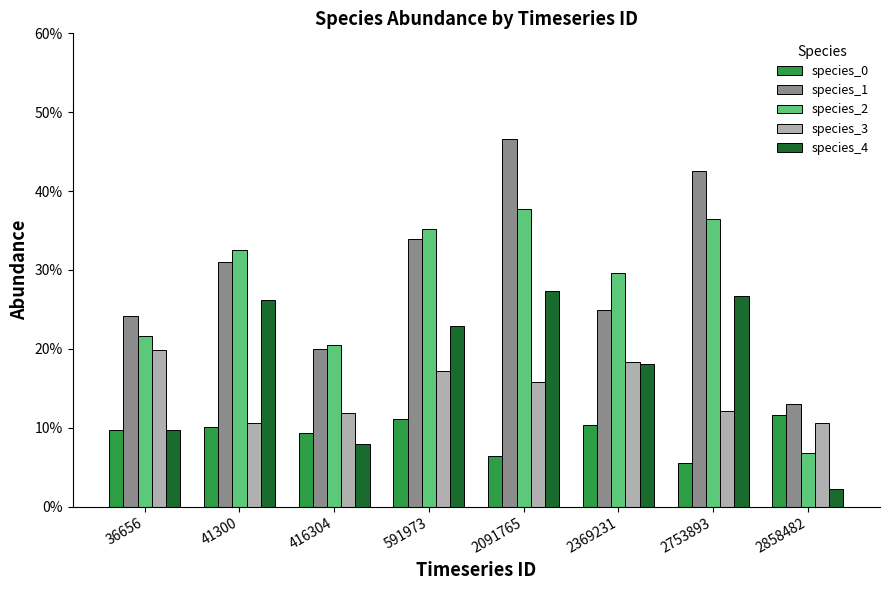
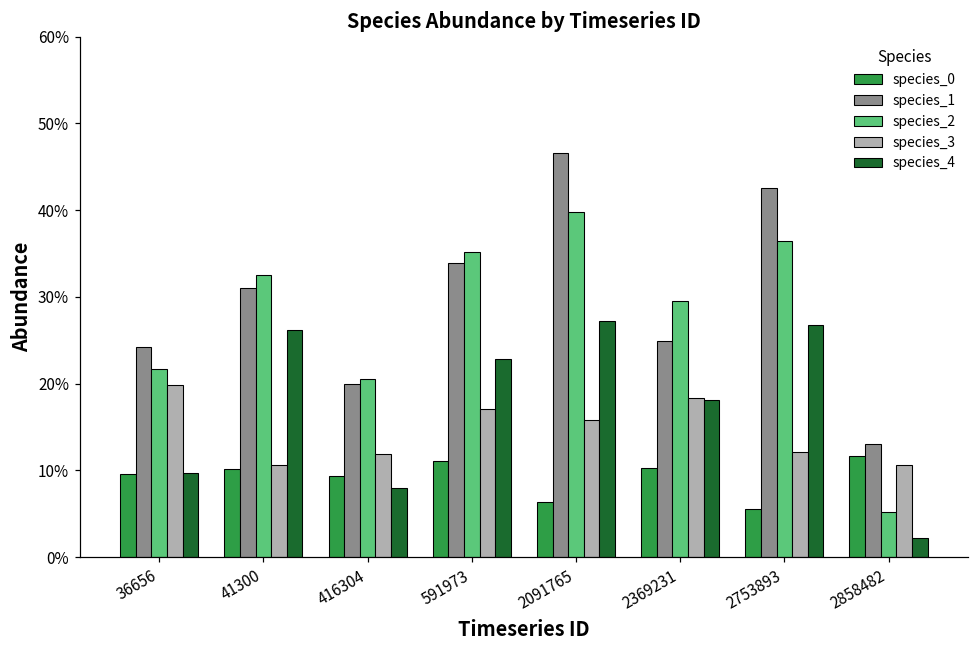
species_2, 2091765: 38% -> 40%
species_2, 2858482: 7% -> 5%
